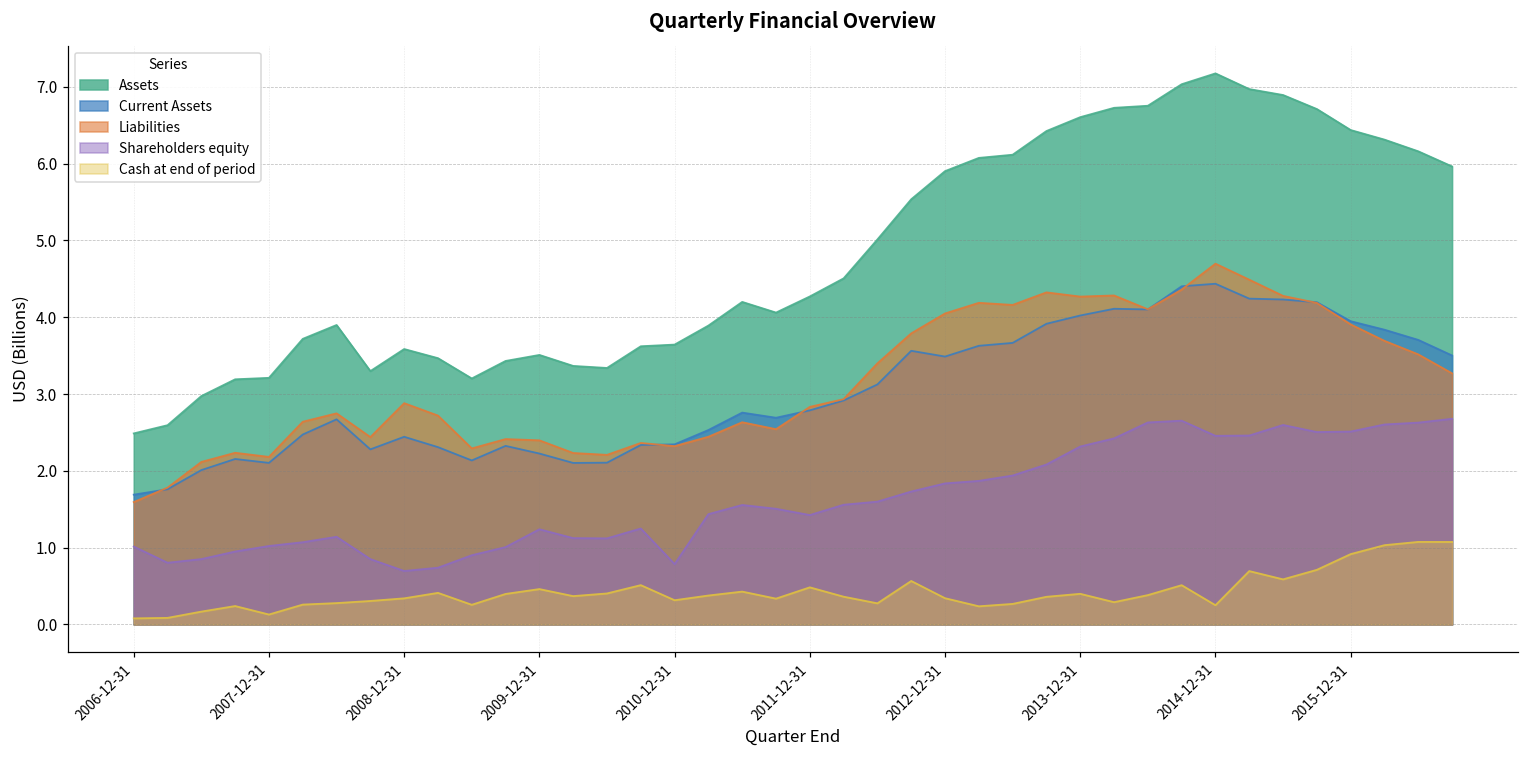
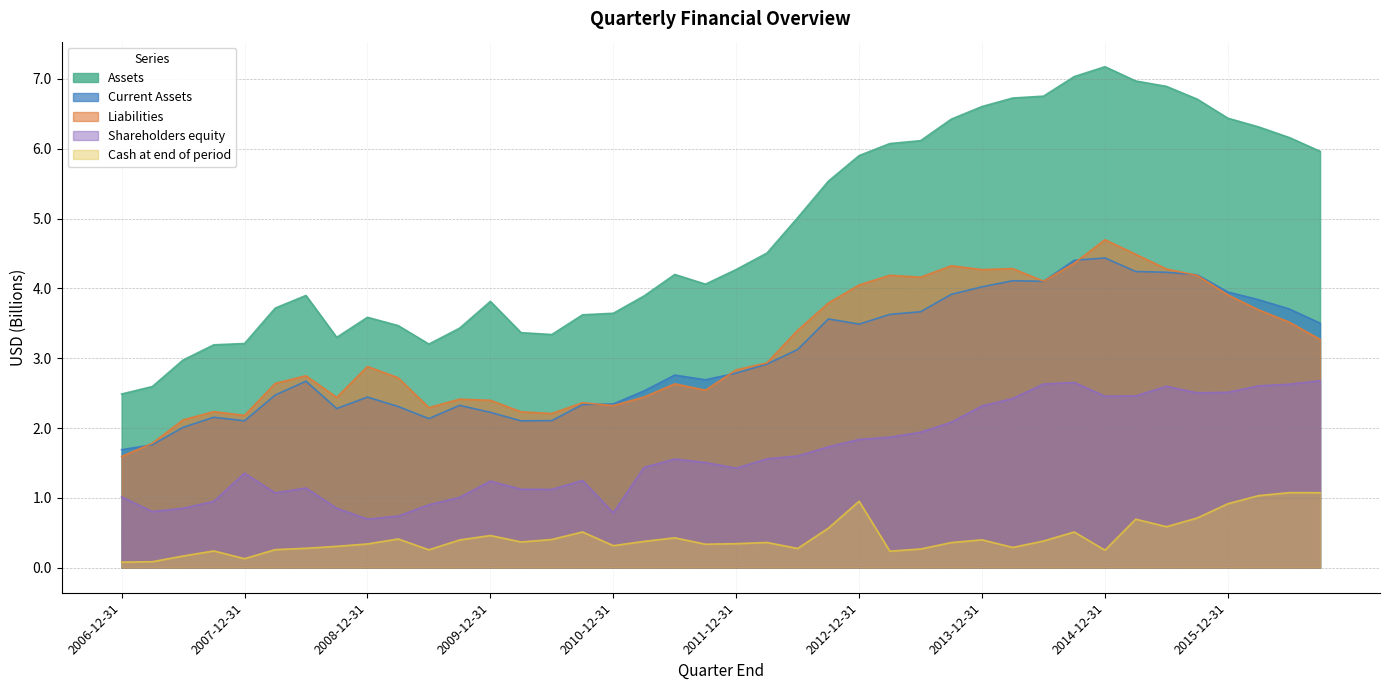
Shareholders equity, 2007-12-31: 1.0 -> 1.4
Assets, 2009-12-31: 3.5 -> 3.8
Cash at end of period, 2011-12-31: 0.5 -> 0.3
Cash at end of period, 2012-12-31: 0.3 -> 1.0
